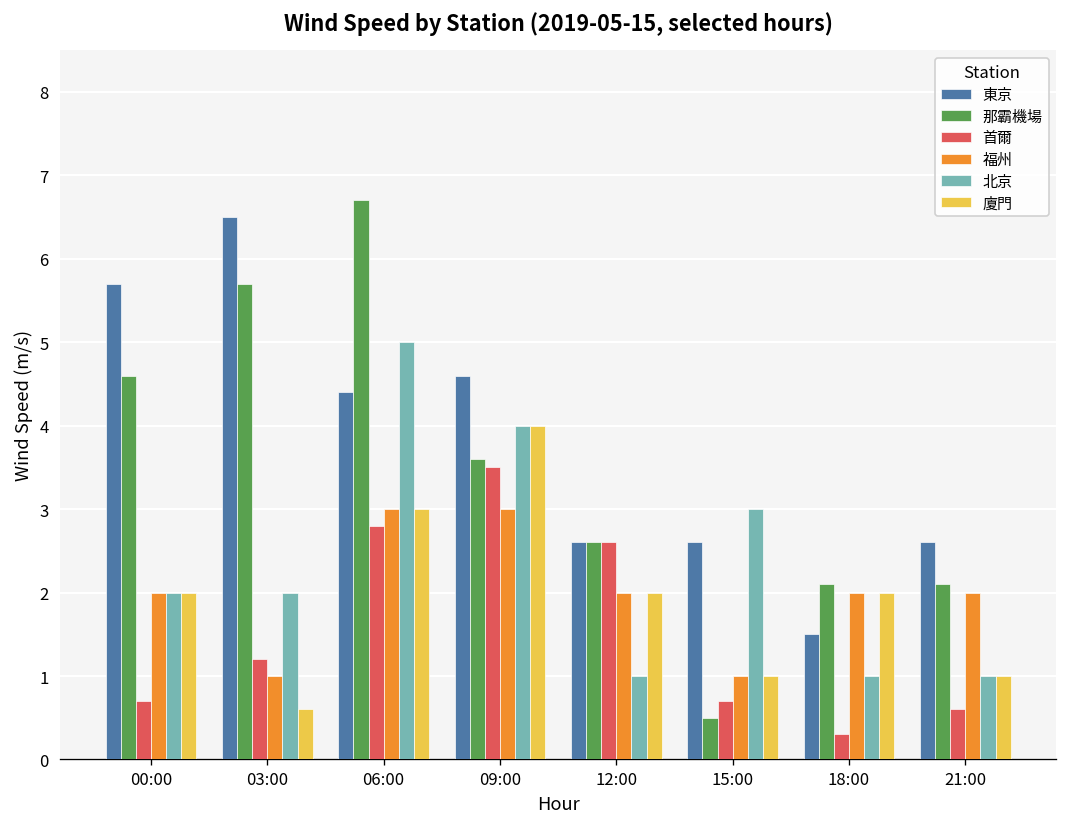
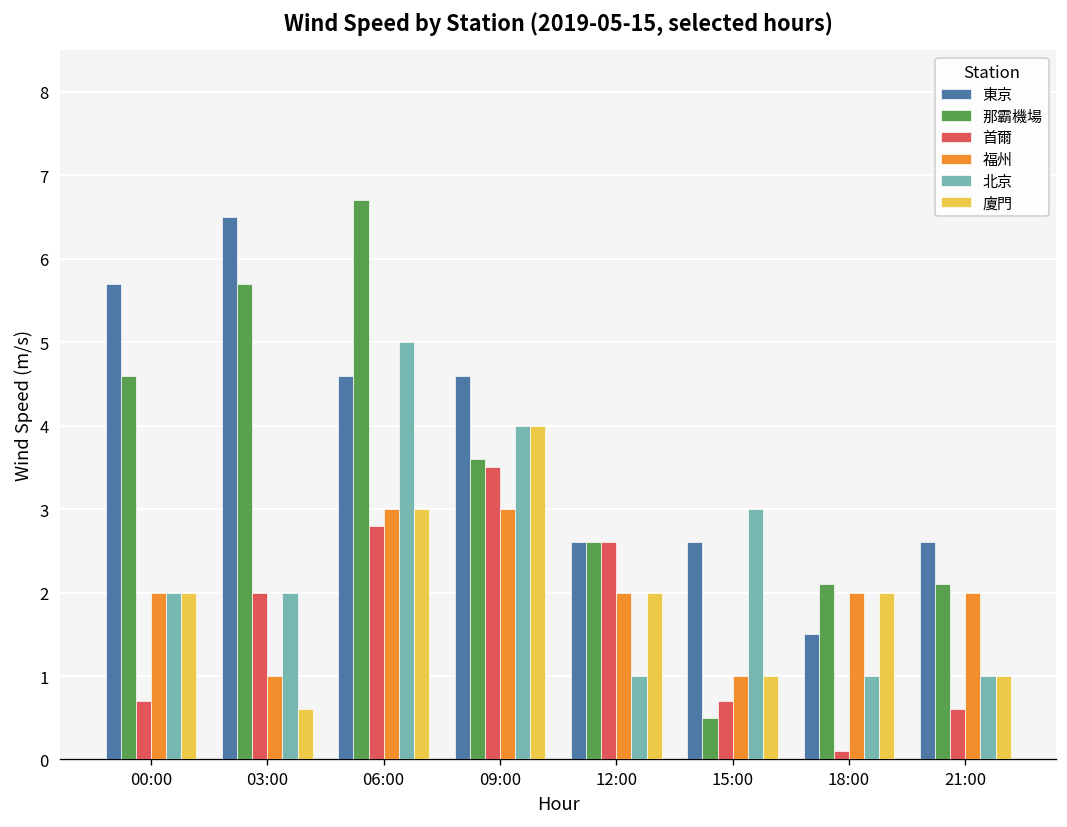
首爾, 03:00: 1.2 -> 2.0
東京, 06:00: 4.4 -> 4.6
首爾, 18:00: 0.3 -> 0.1
